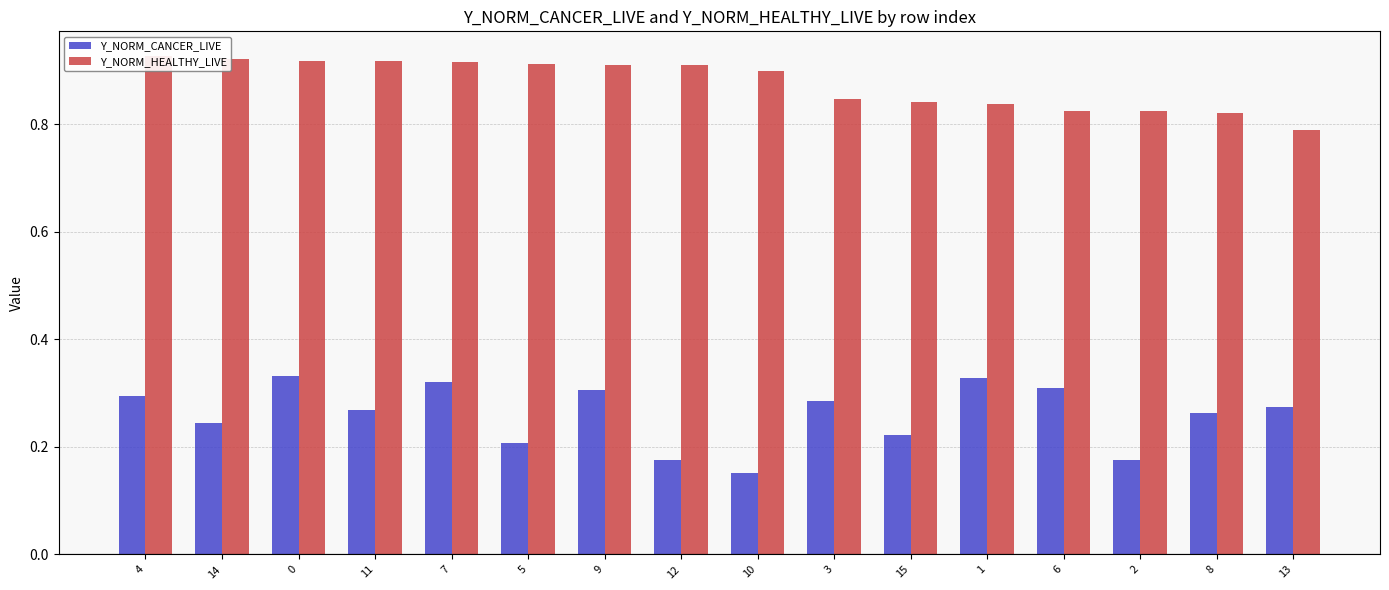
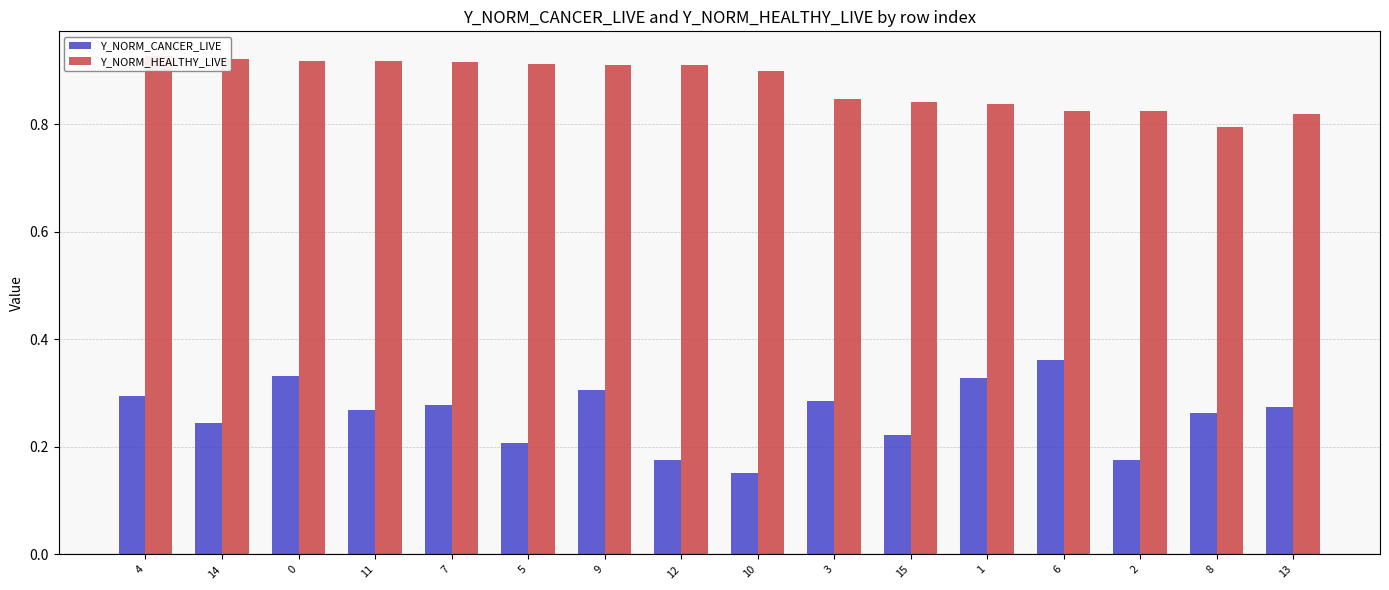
Y_NORM_CANCER_LIVE, 7: 0.32 -> 0.28
Y_NORM_CANCER_LIVE, 6: 0.31 -> 0.36
Y_NORM_HEALTHY_LIVE, 8: 0.82 -> 0.79
Y_NORM_HEALTHY_LIVE, 13: 0.79 -> 0.82
